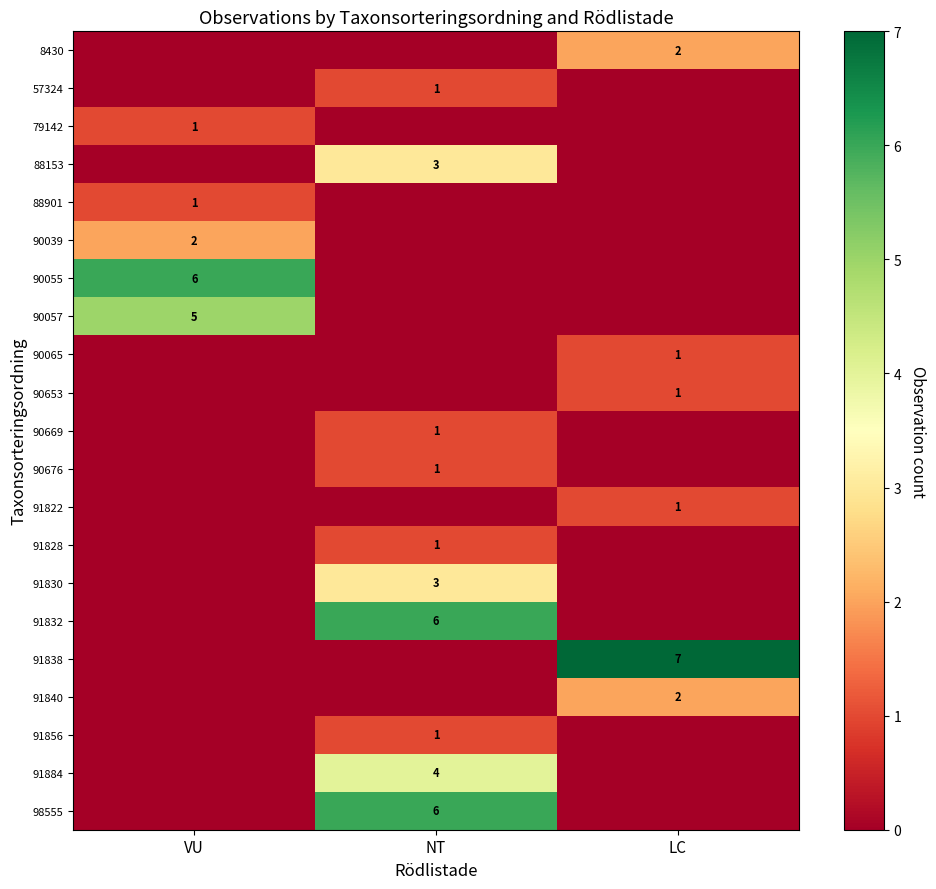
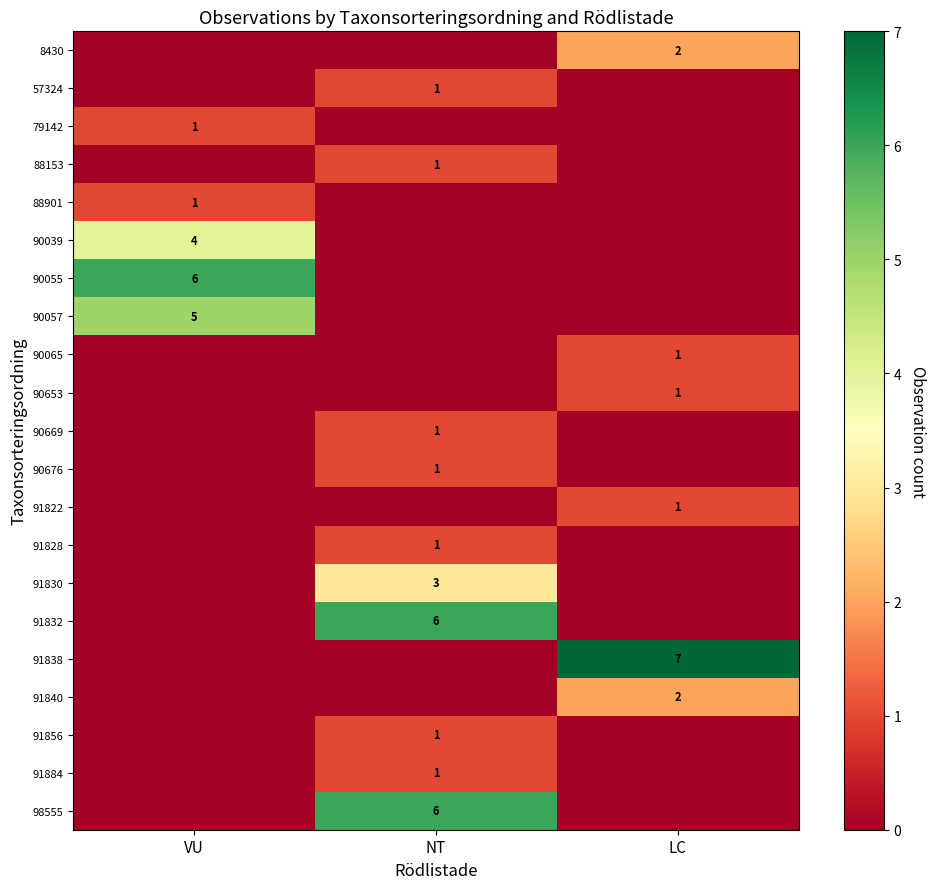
88153, NT: 3 -> 1
90039, VU: 2 -> 4
91884, NT: 4 -> 1
